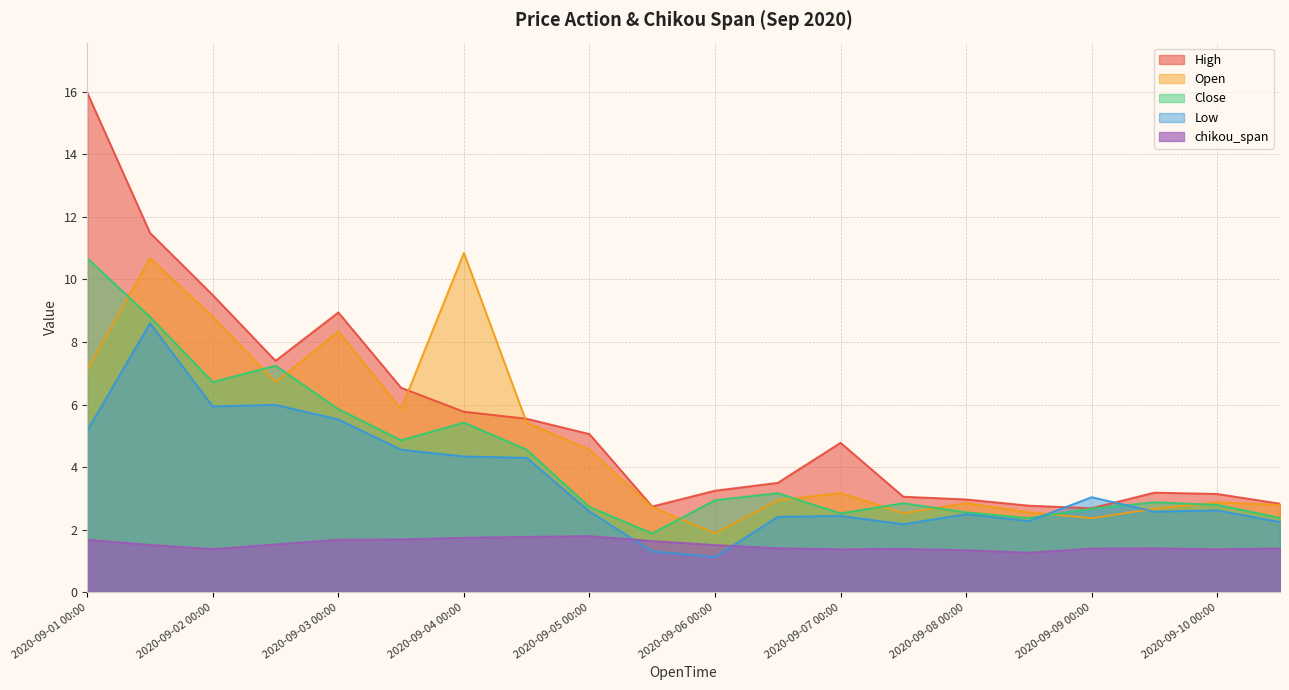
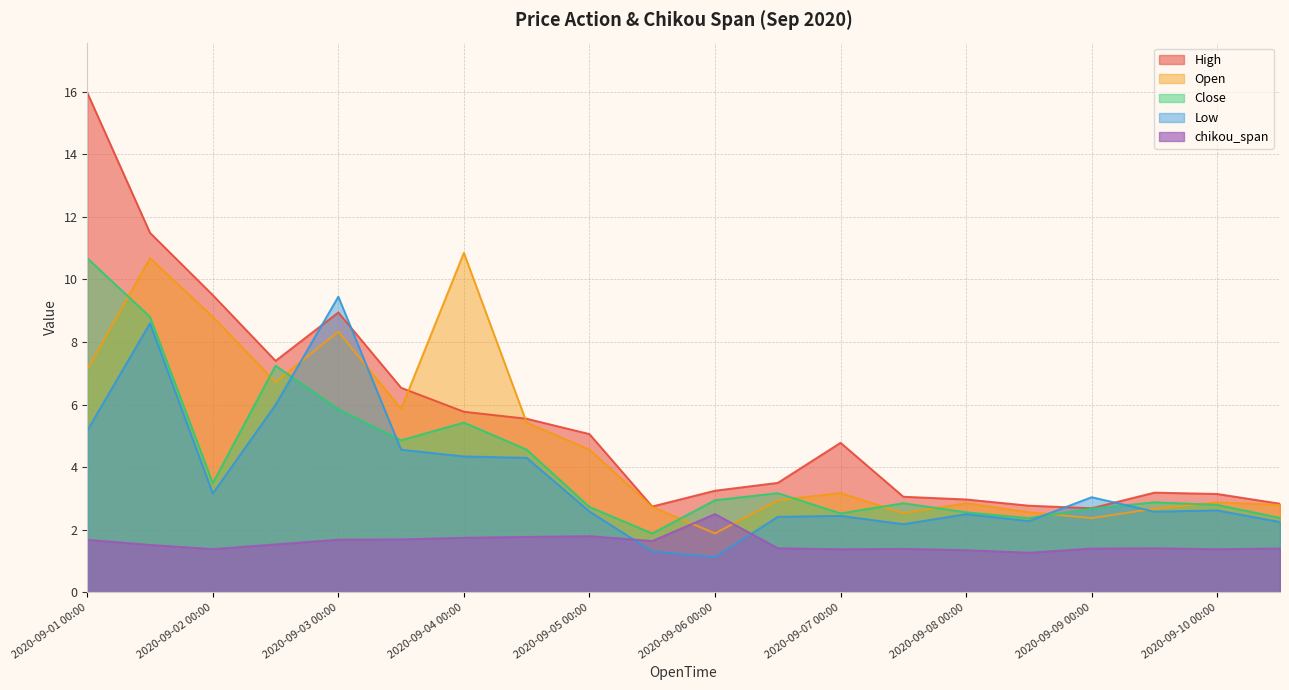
Close, 2020-09-02 00:00: 6.7 -> 3.5
Low, 2020-09-02 00:00: 5.9 -> 3.2
Low, 2020-09-03 00:00: 5.5 -> 9.5
chikou_span, 2020-09-06 00:00: 1.5 -> 2.5
